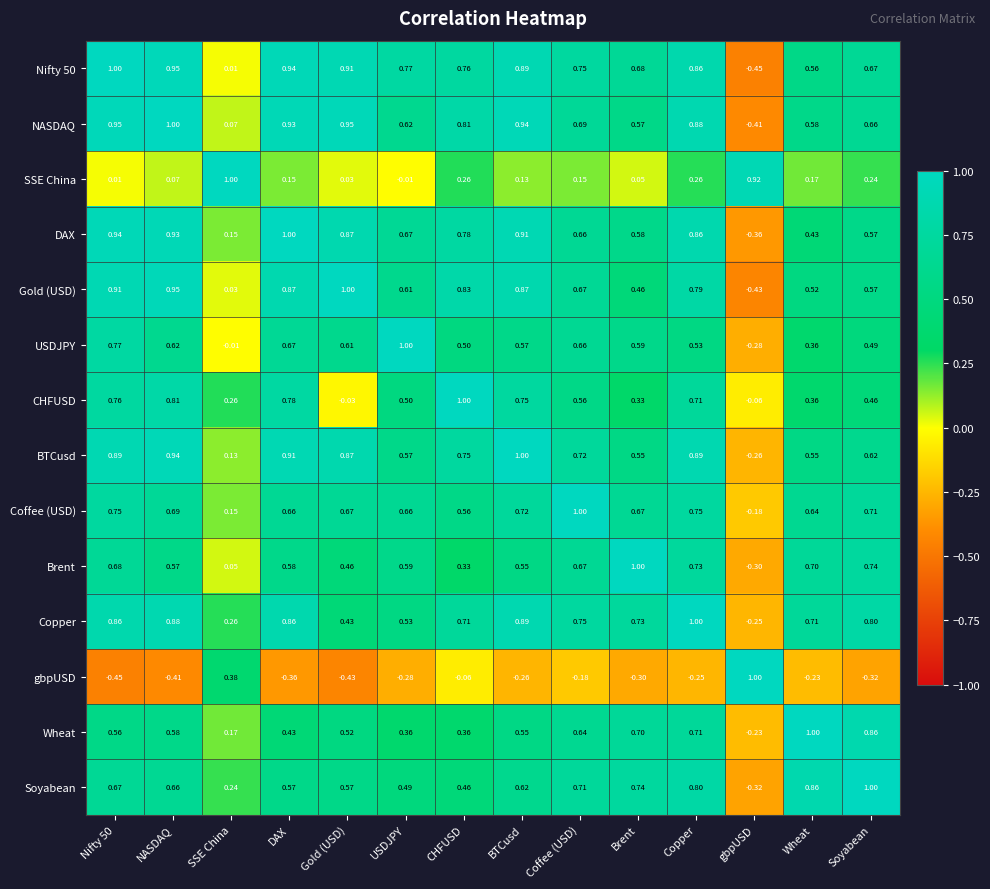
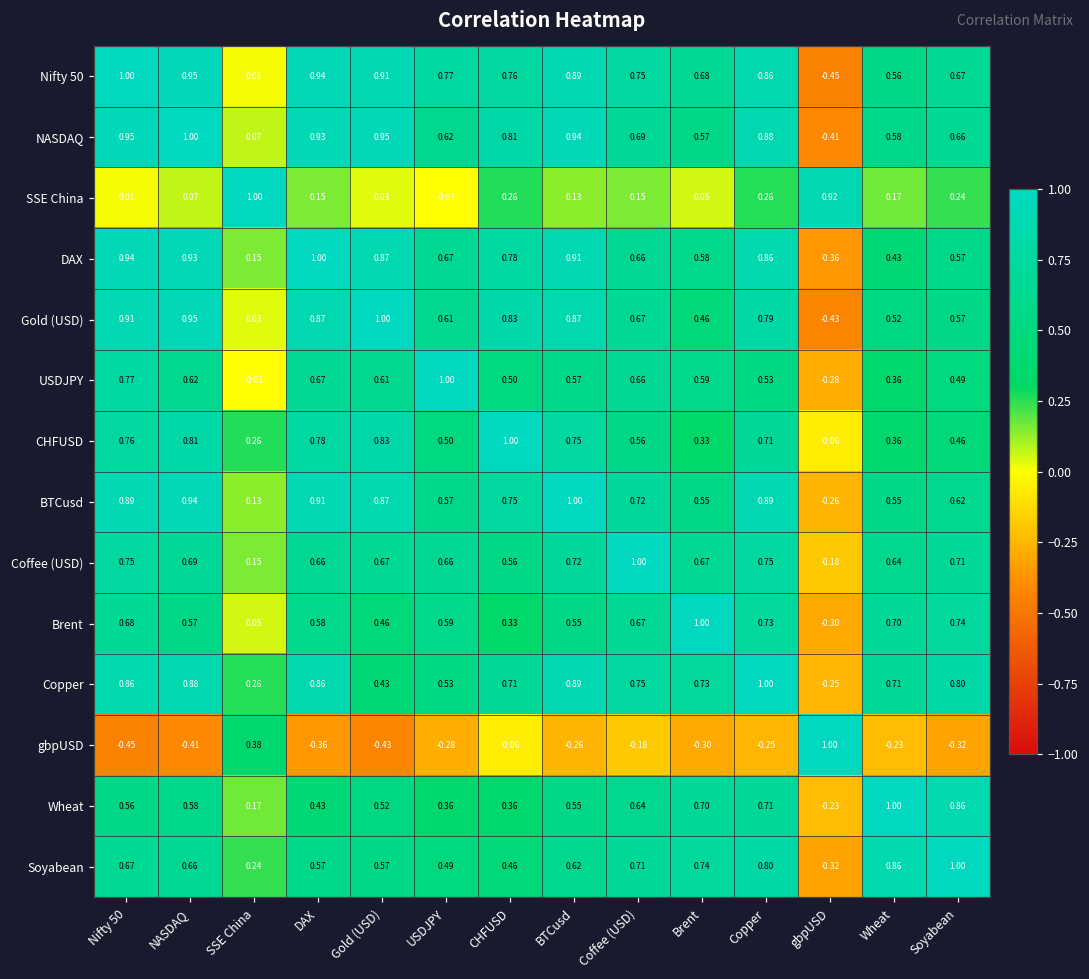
CHFUSD, Gold (USD): -0.03 -> 0.83
